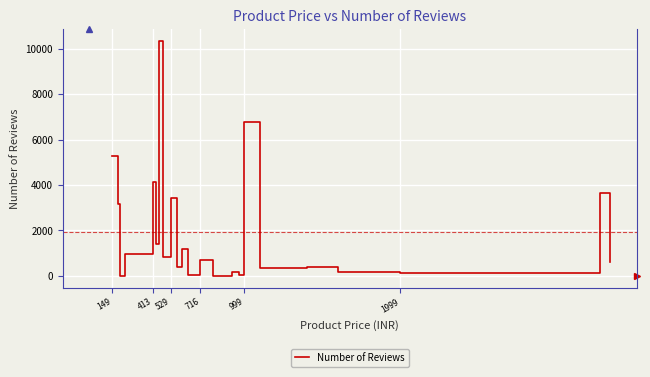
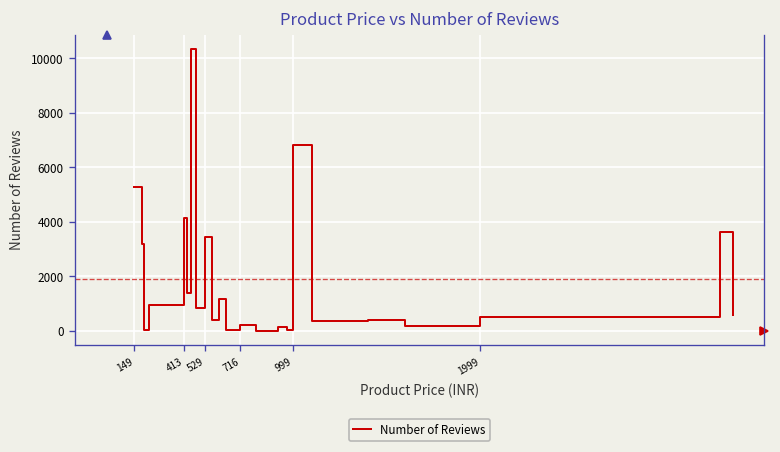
716: 700 -> 200
1999: 100 -> 500
